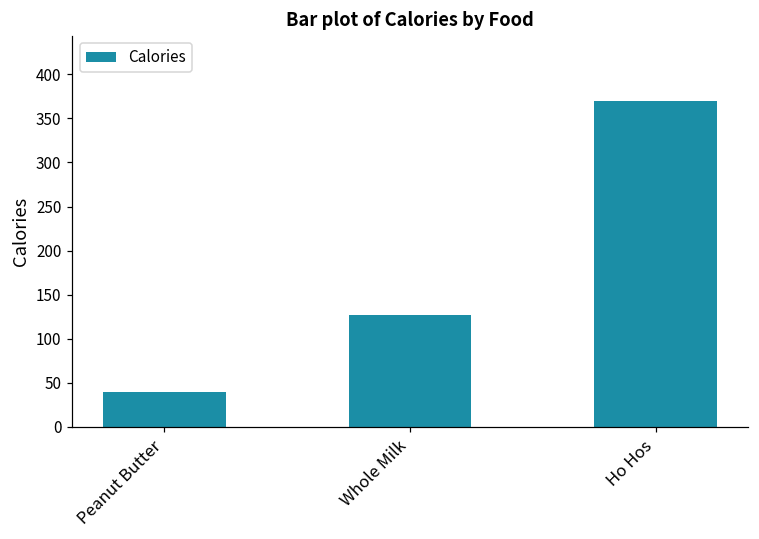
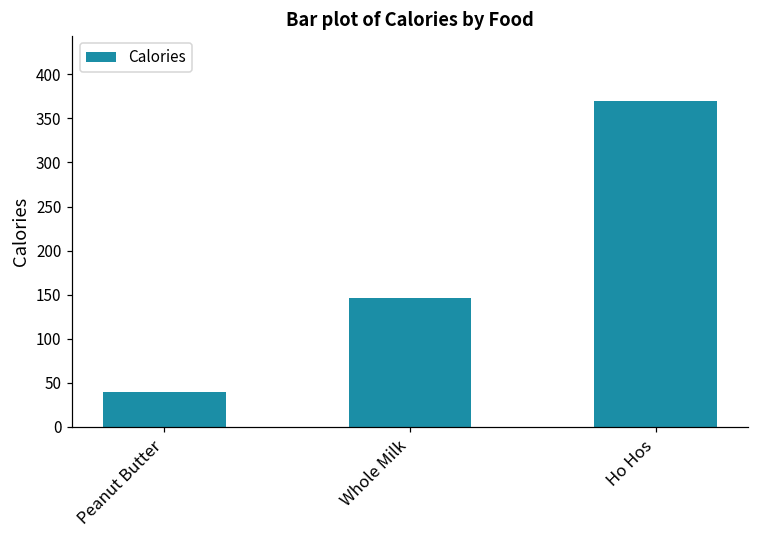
Whole Milk: 130 -> 150
